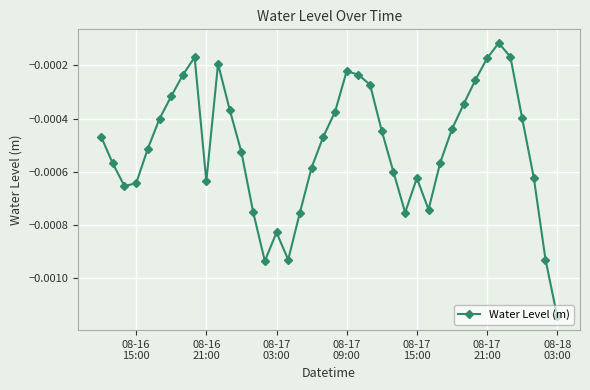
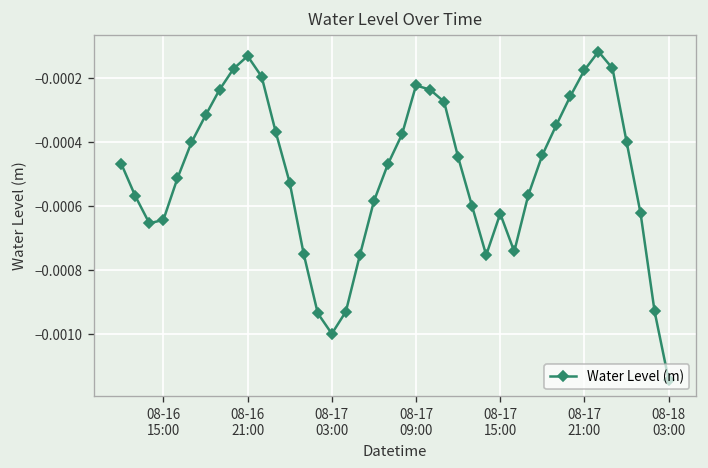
08-16 21:00: -0.00064 -> -0.00013
08-17 03:00: -0.00083 -> -0.00100
